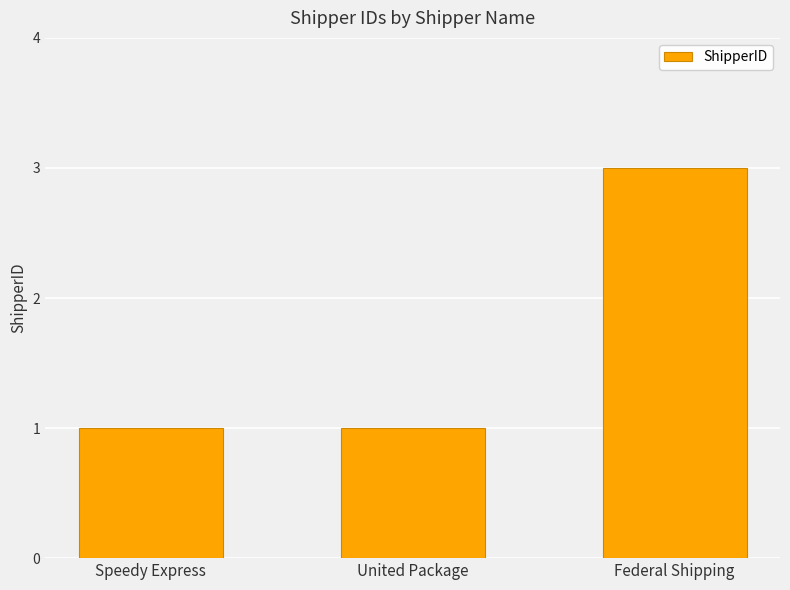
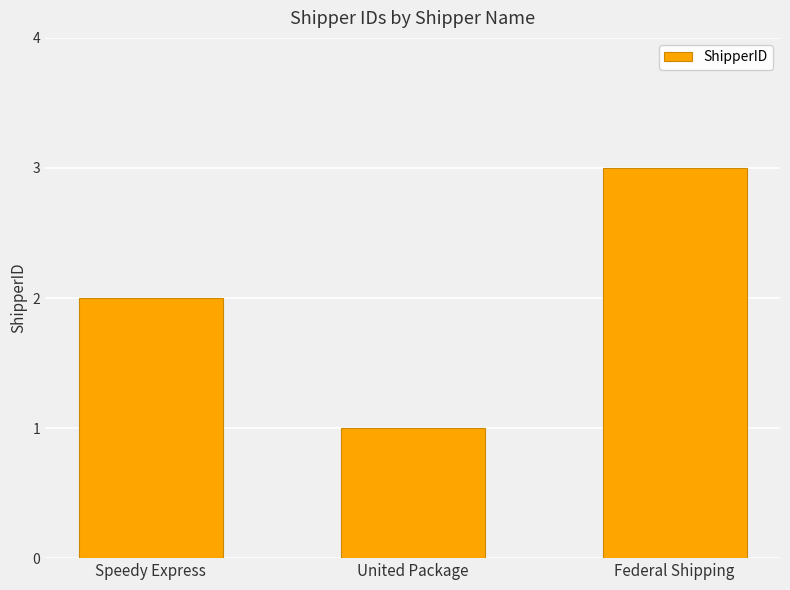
Speedy Express: 1 -> 2
